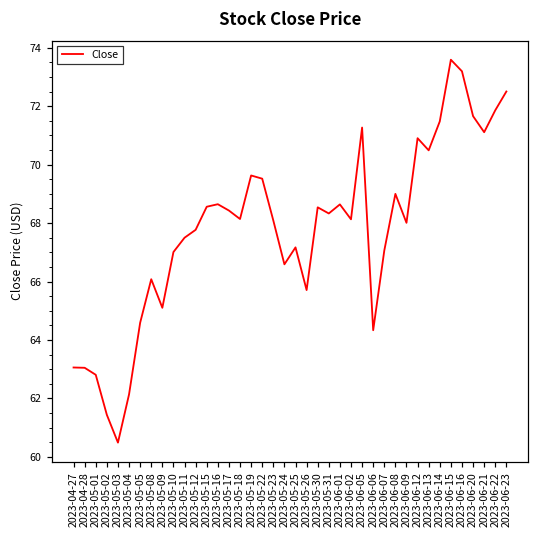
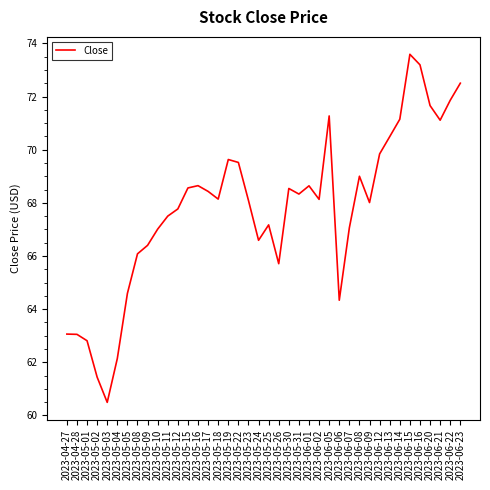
2023-05-09: 65.1 -> 66.4
2023-06-12: 70.9 -> 69.8
2023-06-14: 71.5 -> 71.1
